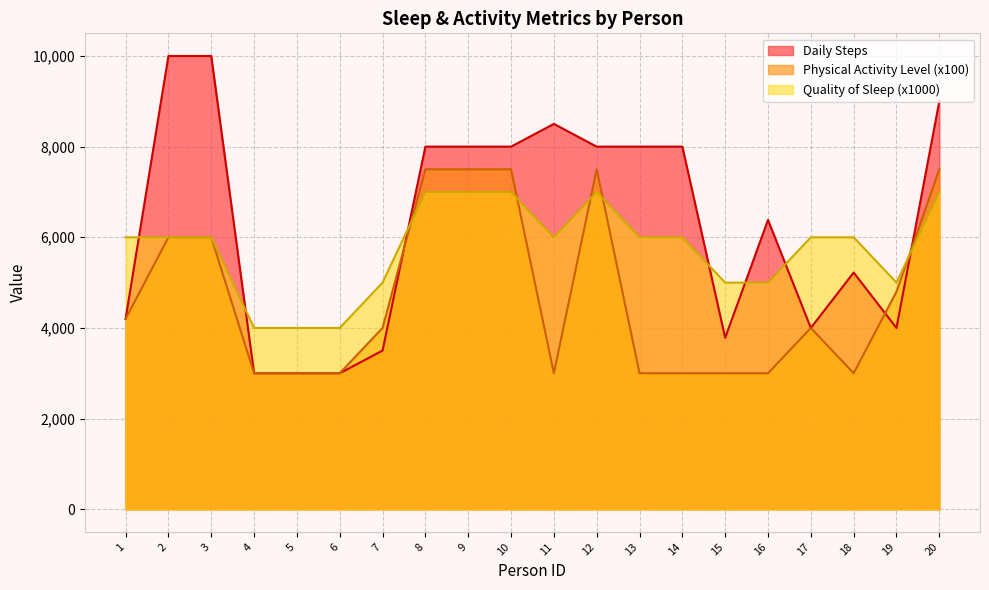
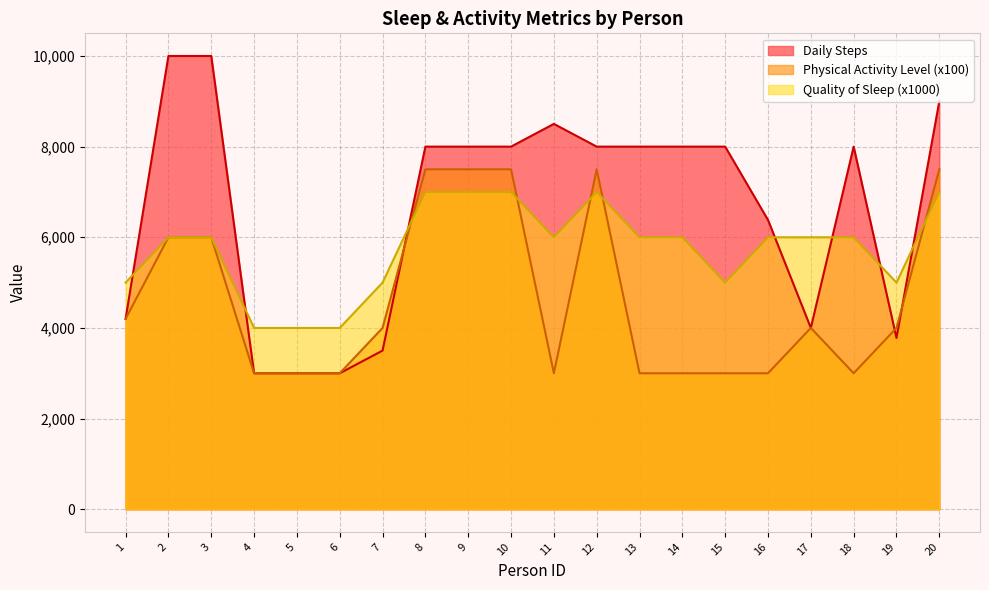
Quality of Sleep (x1000), 1: 6,000 -> 5,000
Daily Steps, 15: 3,800 -> 8,000
Quality of Sleep (x1000), 16: 5,000 -> 6,000
Daily Steps, 18: 5,200 -> 8,000
Daily Steps, 19: 4,000 -> 3,800
Physical Activity Level (x100), 19: 4,800 -> 4,000
